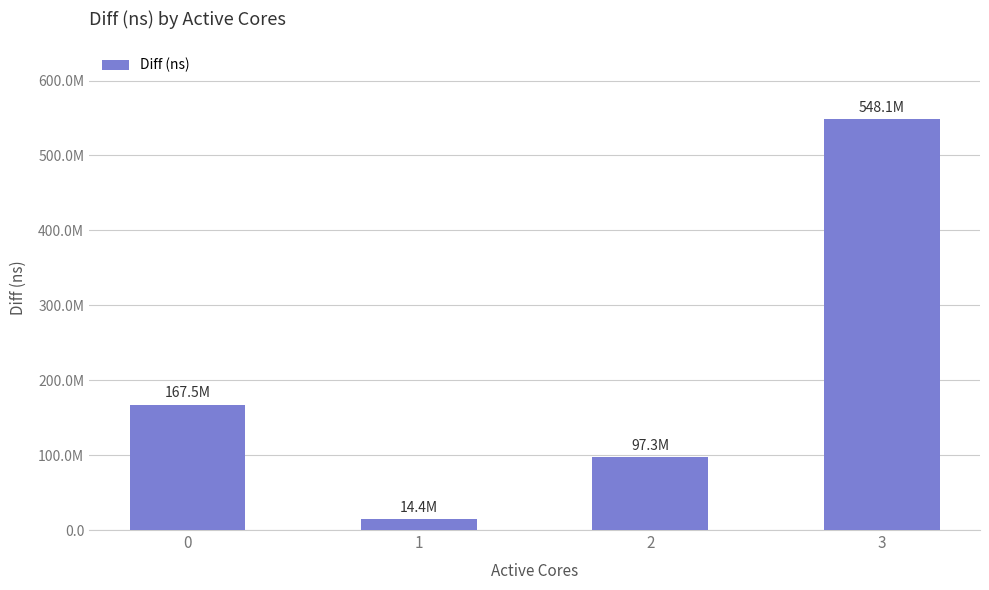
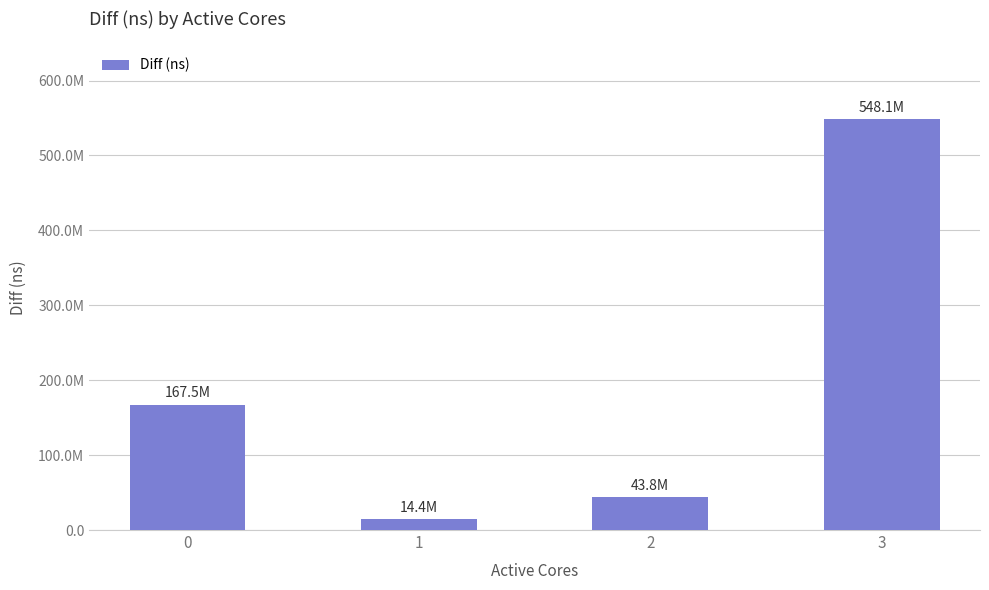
2: 97.3M -> 43.8M
